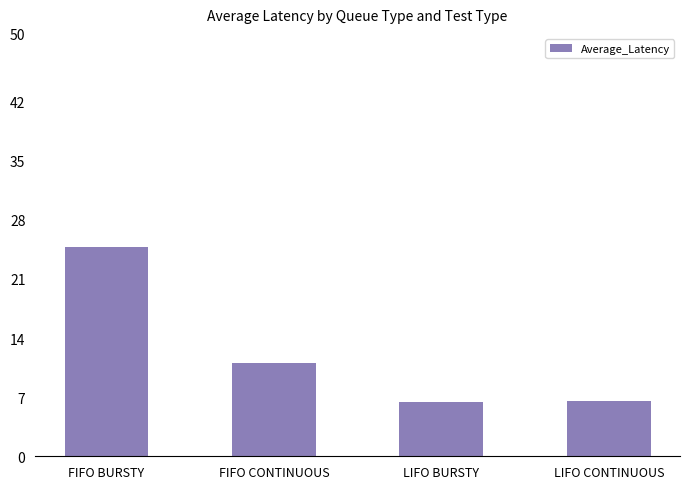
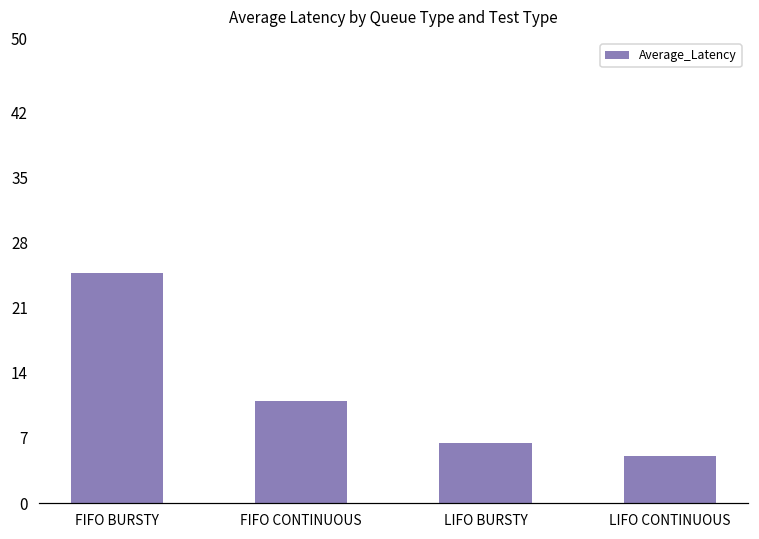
LIFO CONTINUOUS: 7 -> 5
